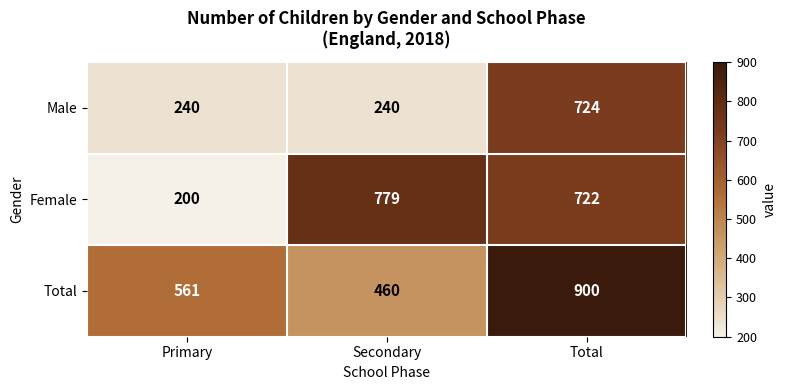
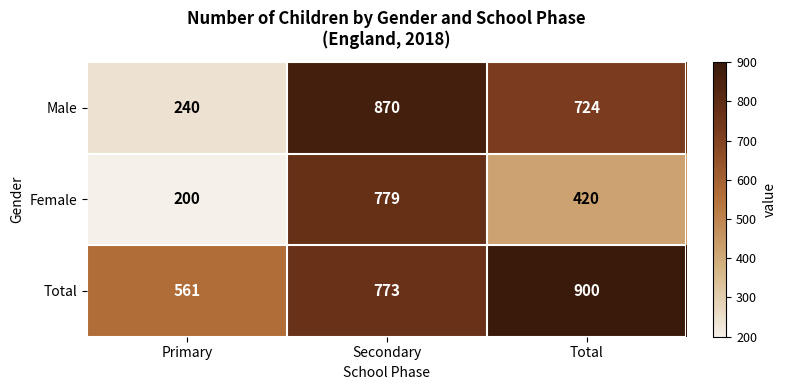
Male, Secondary: 240 -> 870
Female, Total: 722 -> 420
Total, Secondary: 460 -> 773
